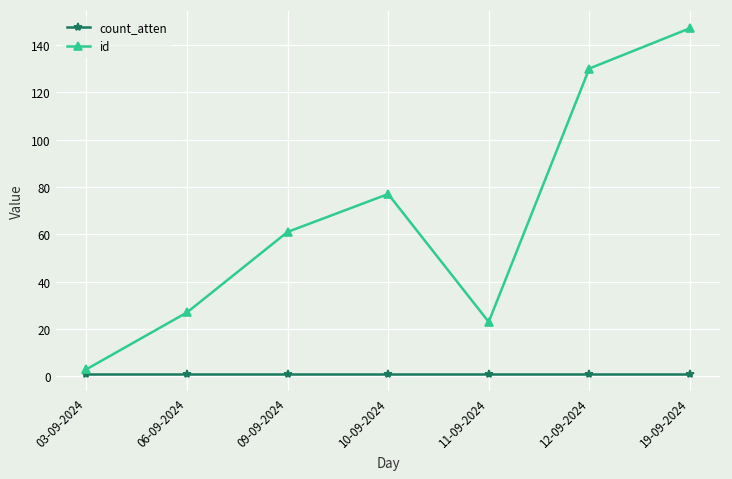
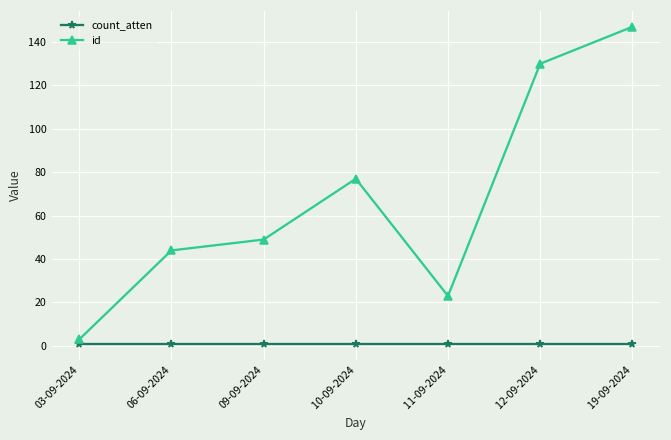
id, 06-09-2024: 27 -> 44
id, 09-09-2024: 61 -> 49
